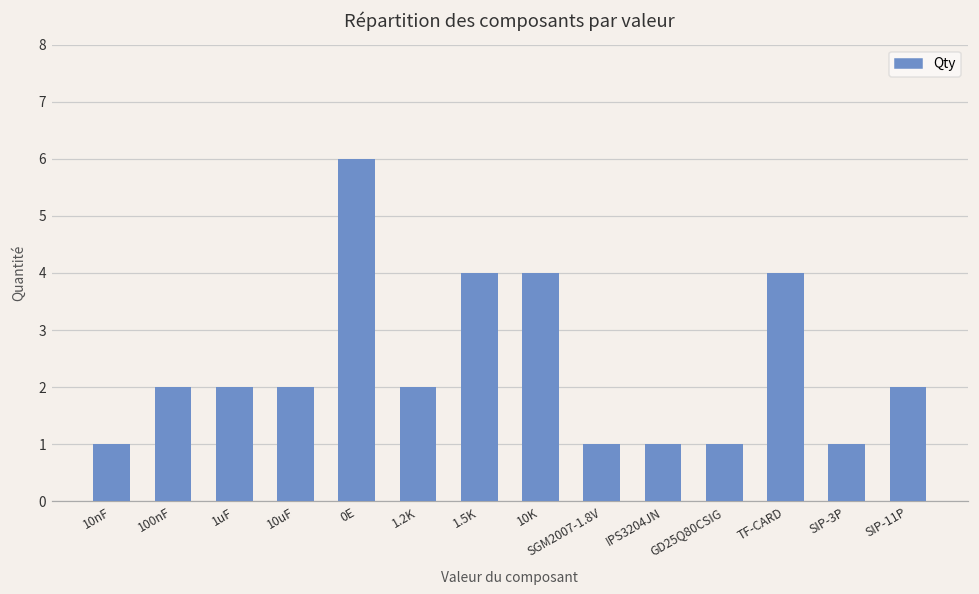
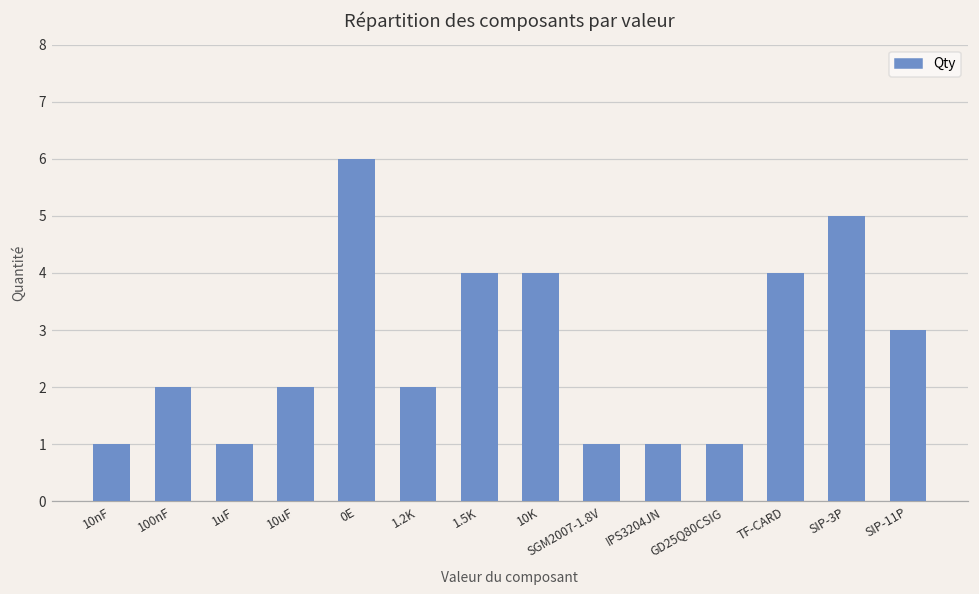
1uF: 2 -> 1
SIP-3P: 1 -> 5
SIP-11P: 2 -> 3
